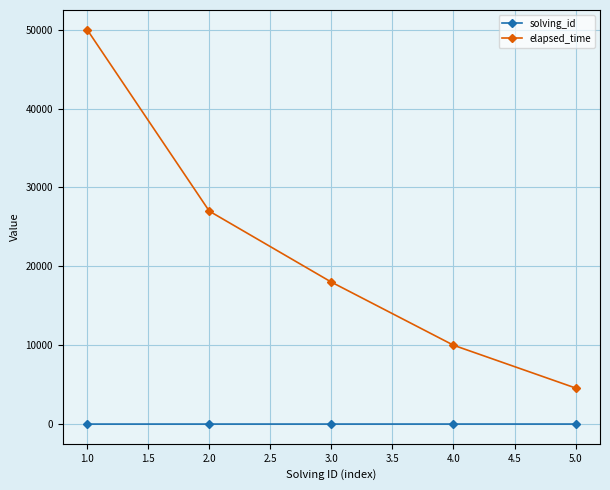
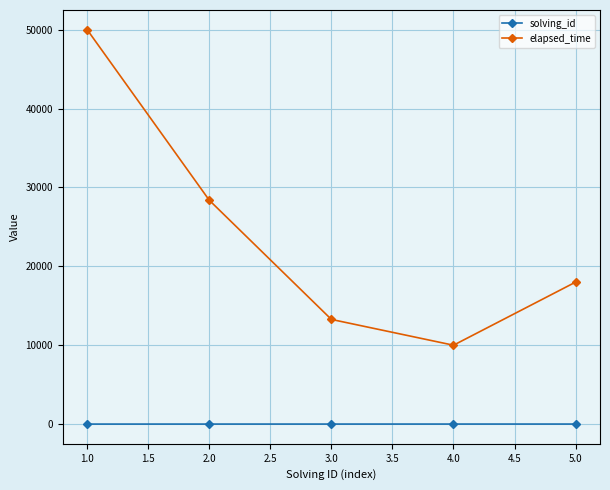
elapsed_time, 2.0: 27000 -> 28000
elapsed_time, 3.0: 18000 -> 13000
elapsed_time, 5.0: 5000 -> 18000
